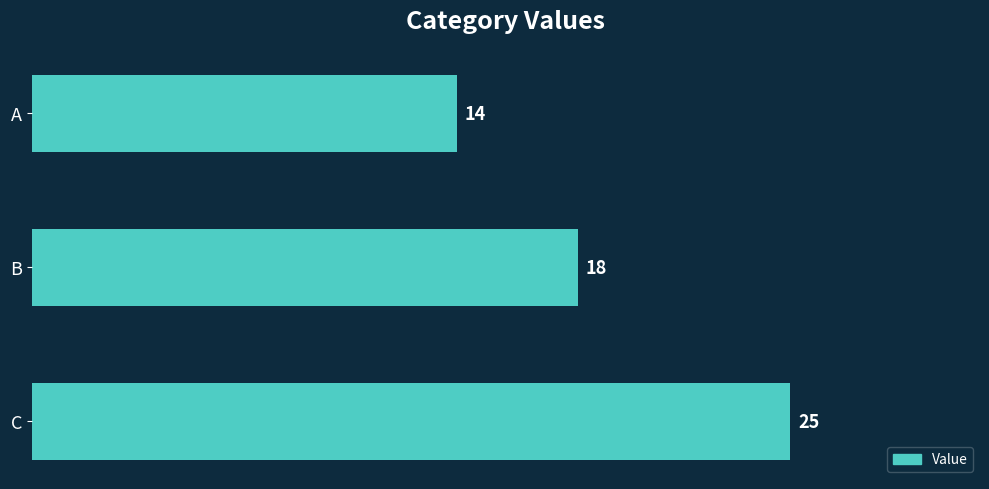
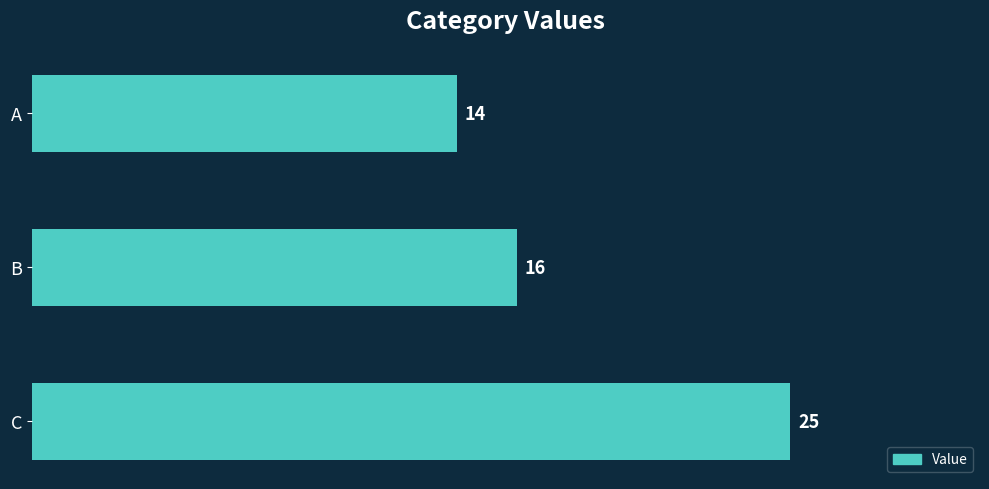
B: 18 -> 16
